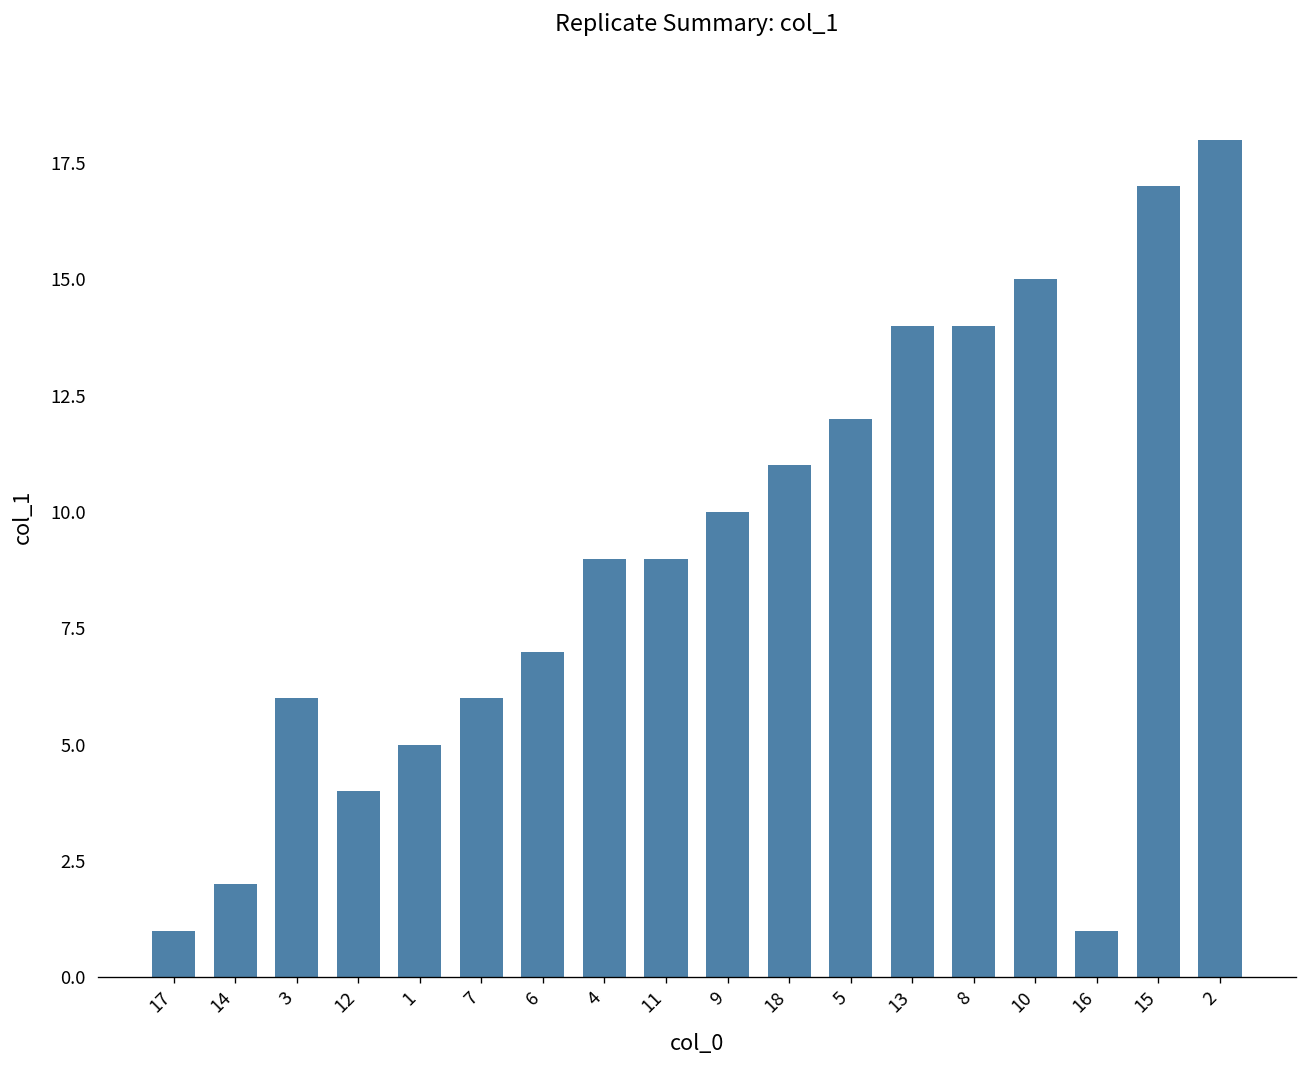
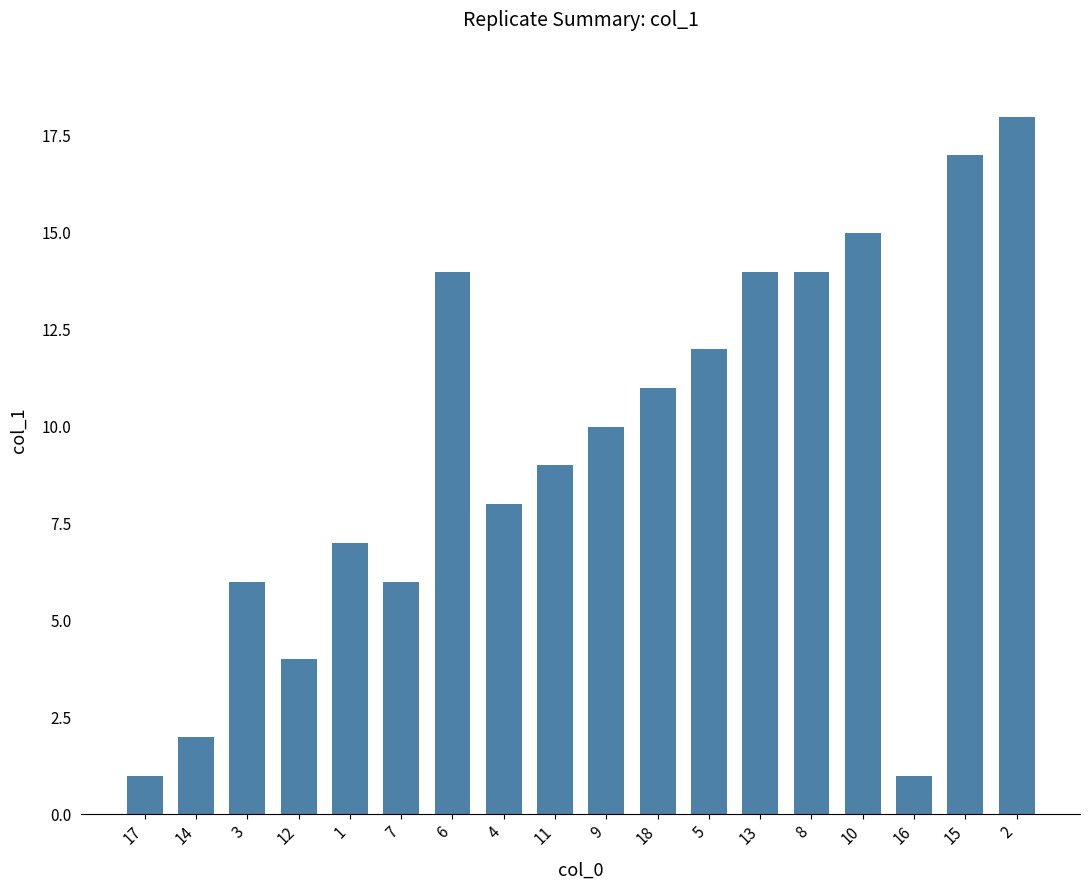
1: 5 -> 7
6: 7 -> 14
4: 9 -> 8
